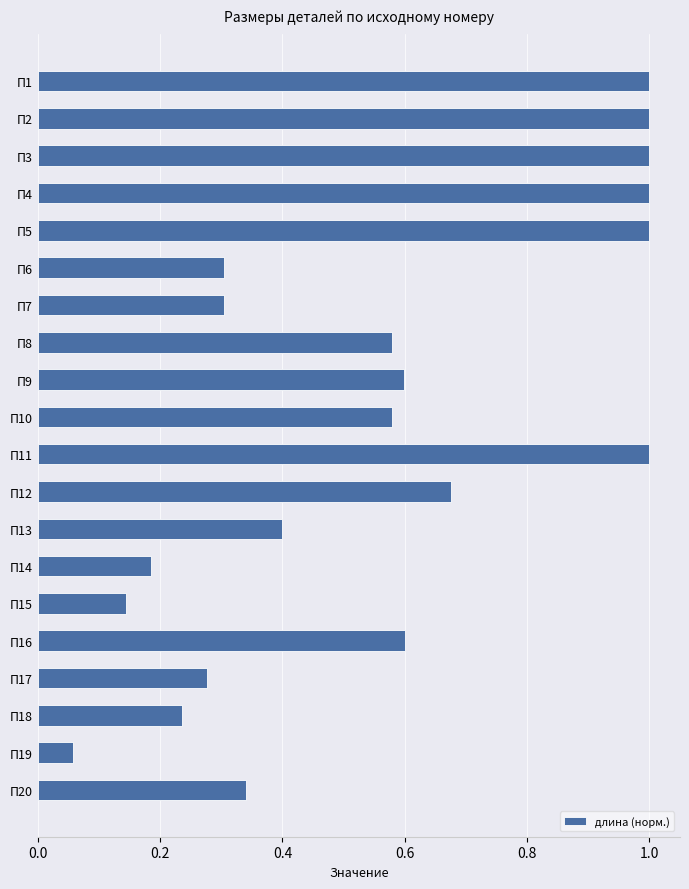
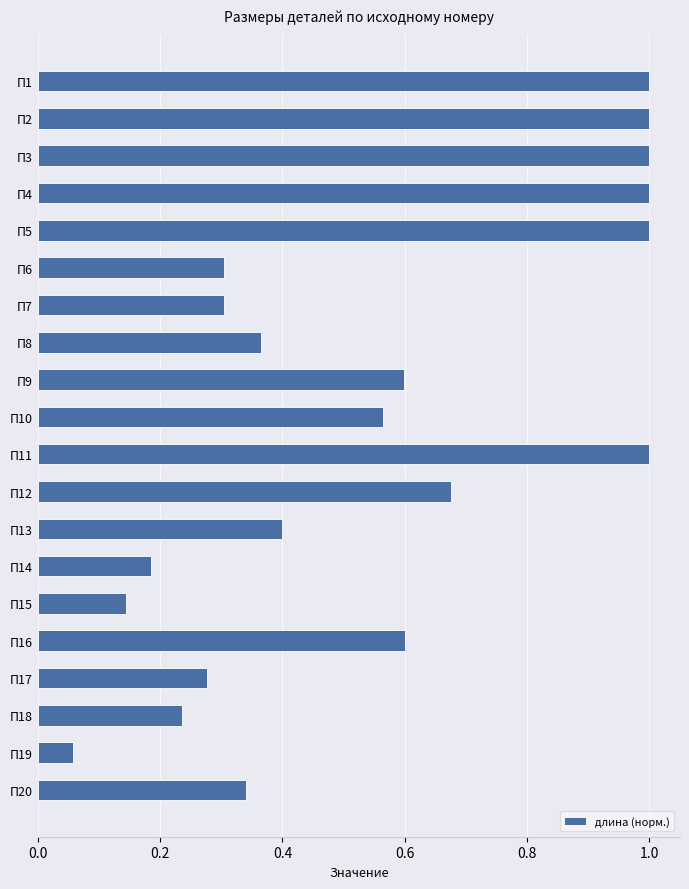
П8: 0.58 -> 0.36
П10: 0.58 -> 0.56
